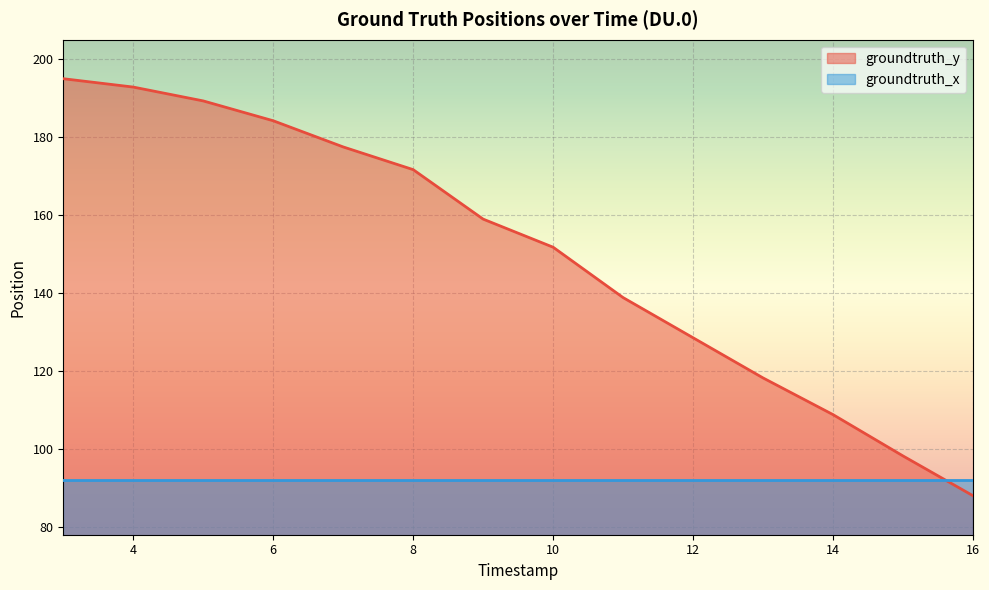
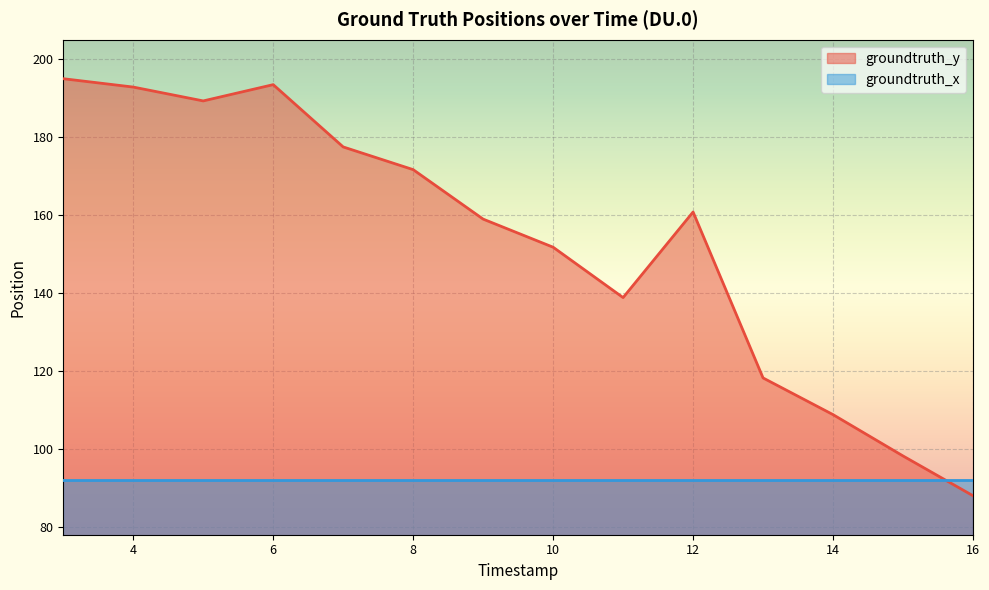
groundtruth_y, 6: 184 -> 193
groundtruth_y, 12: 128 -> 161
